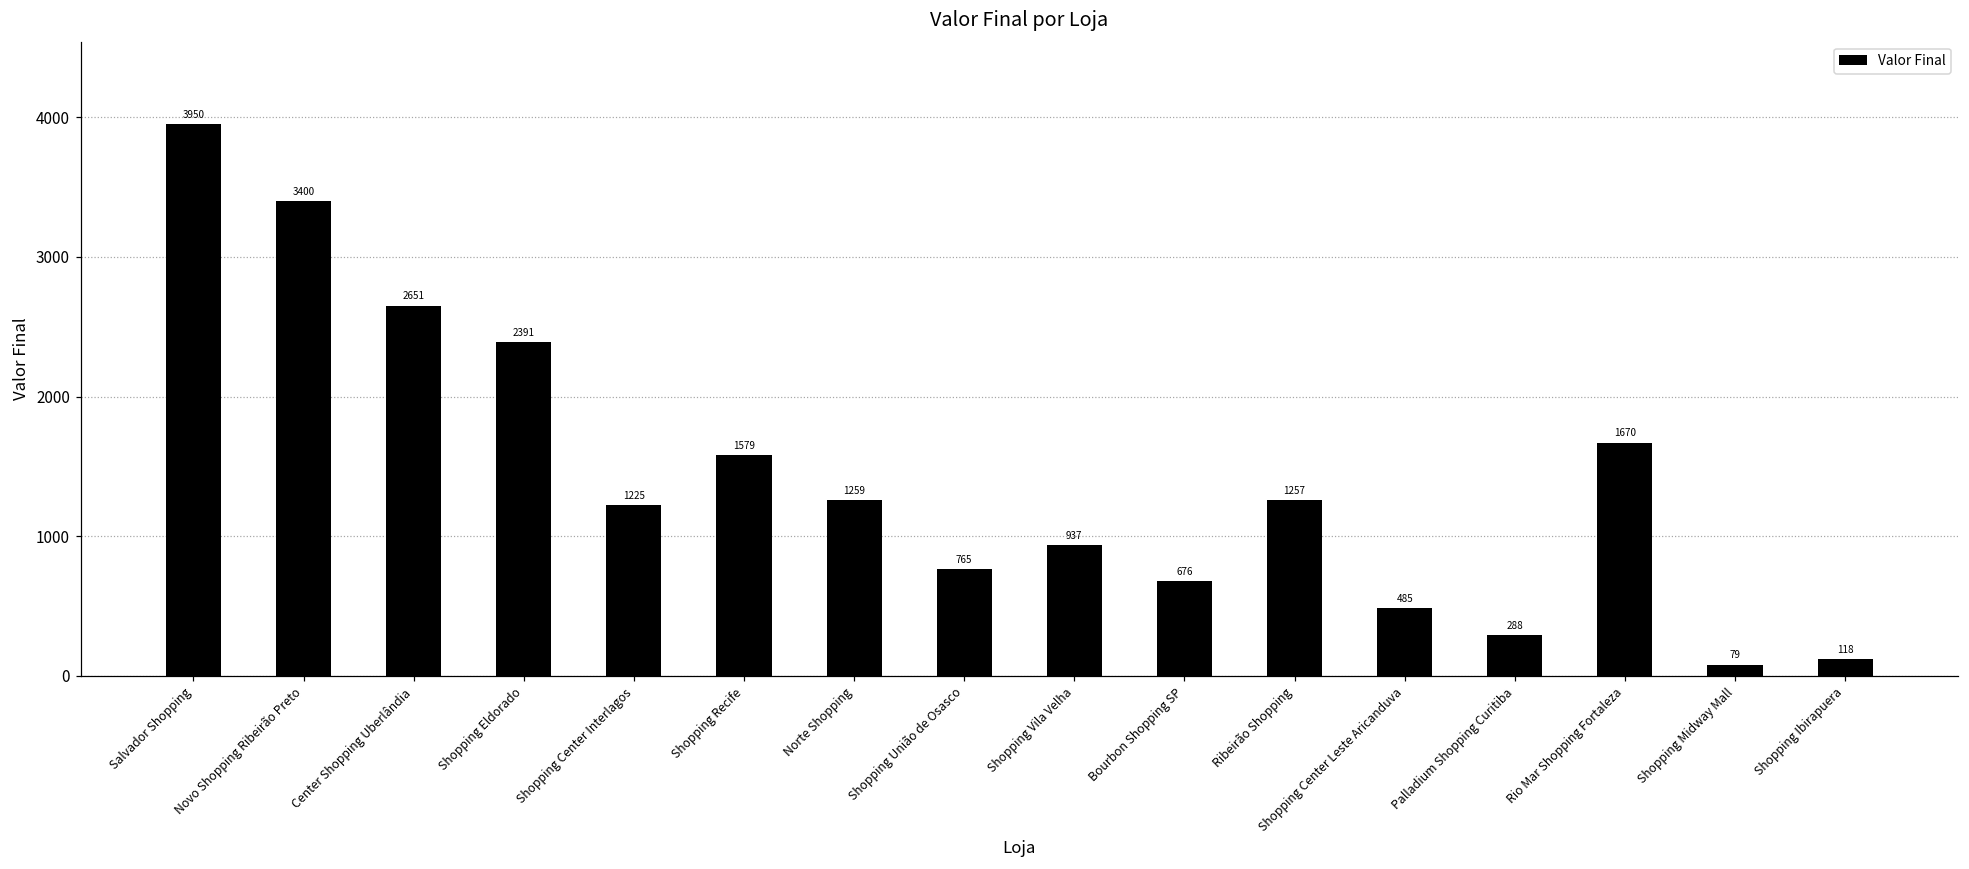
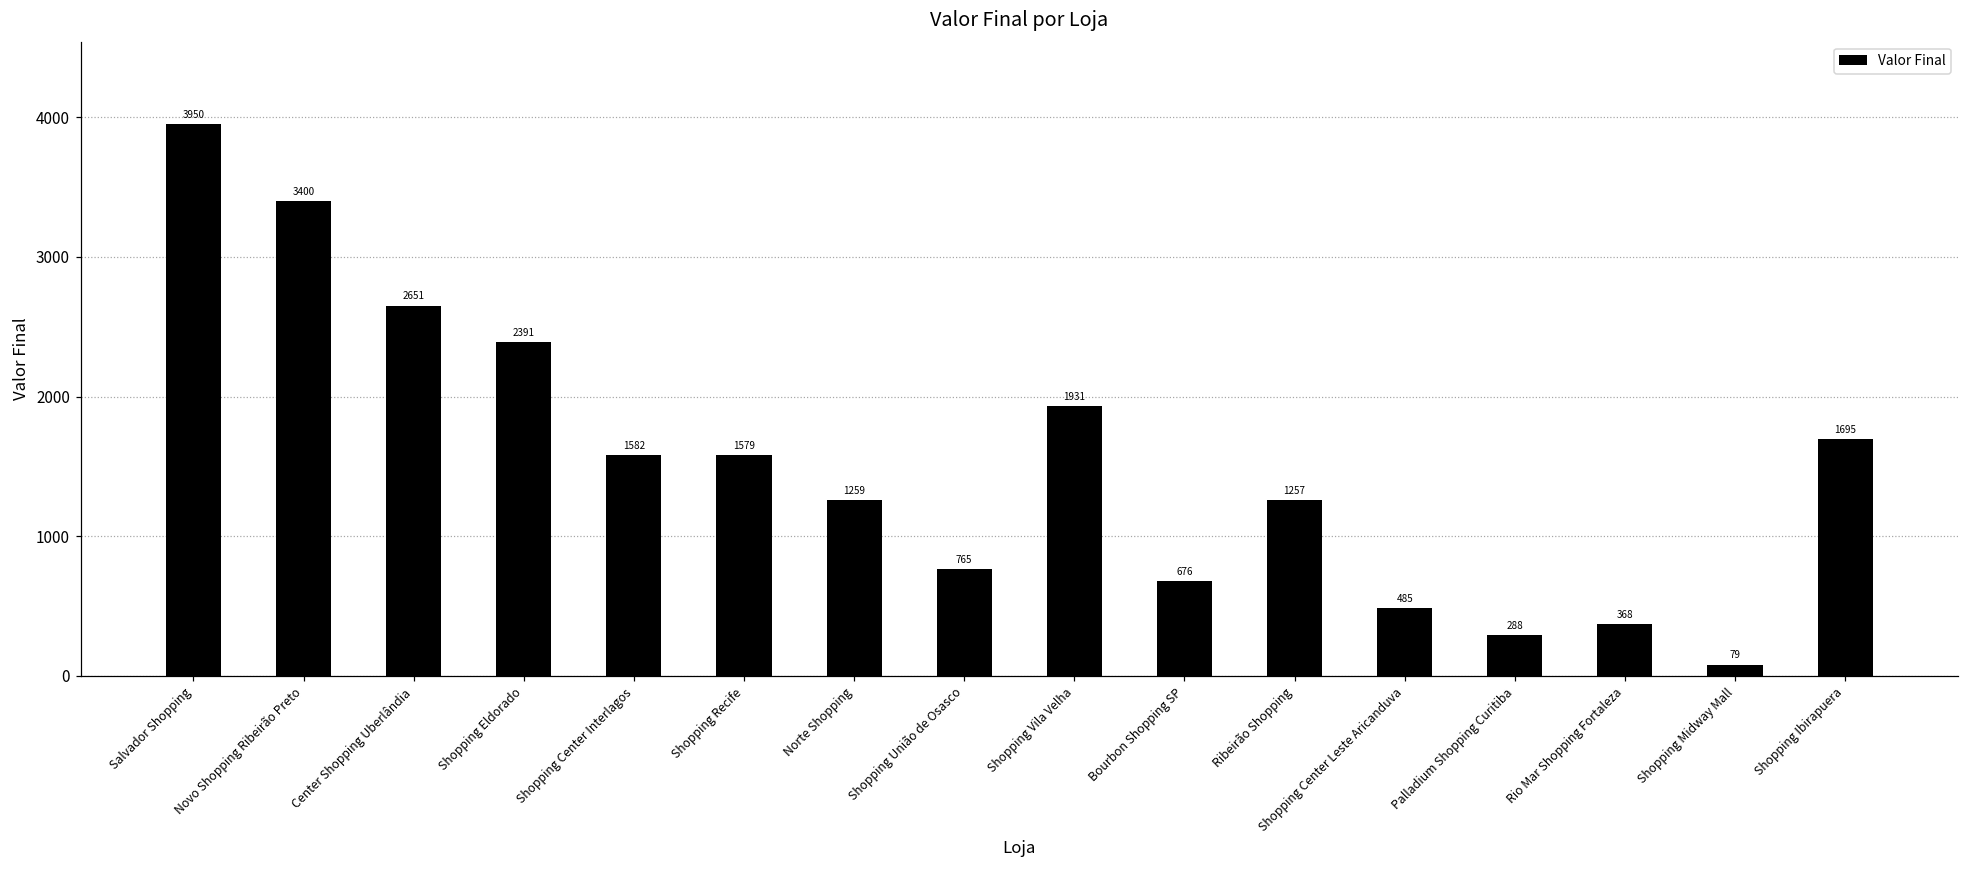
Shopping Center Interlagos: 1225 -> 1582
Shopping Vila Velha: 937 -> 1931
Rio Mar Shopping Fortaleza: 1670 -> 368
Shopping Ibirapuera: 118 -> 1695
